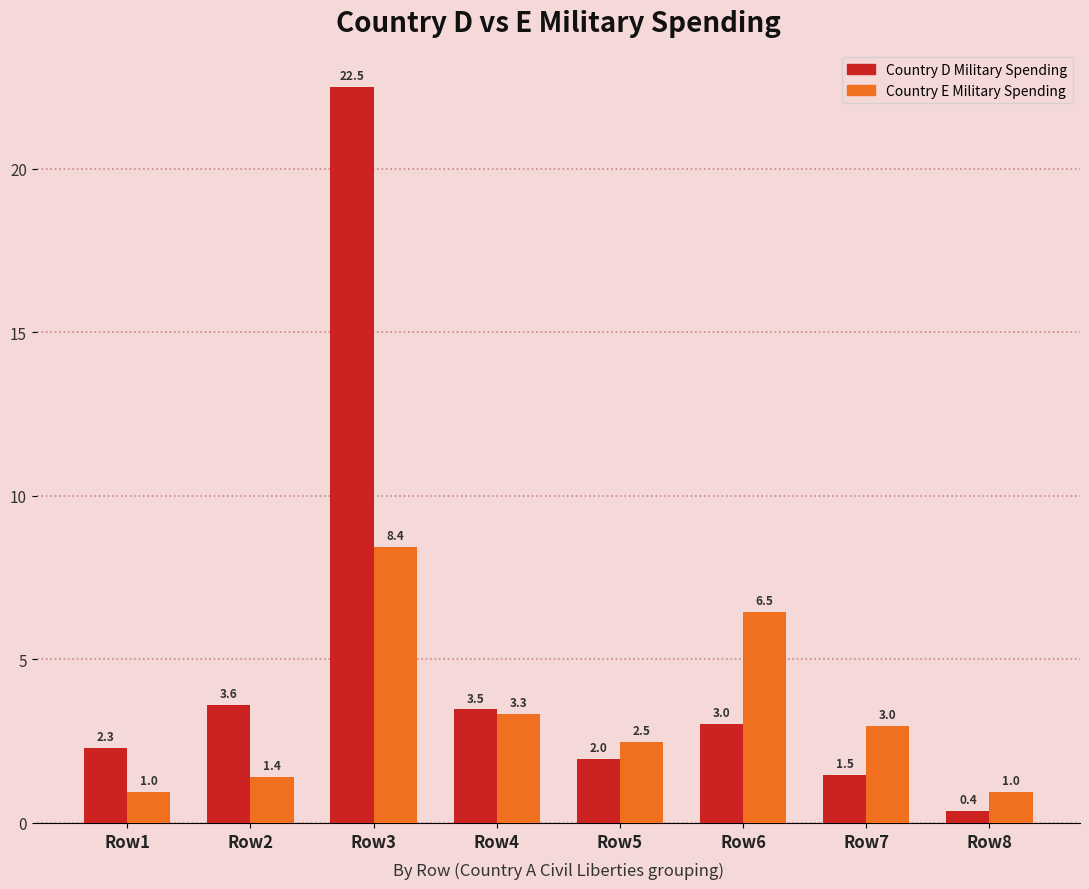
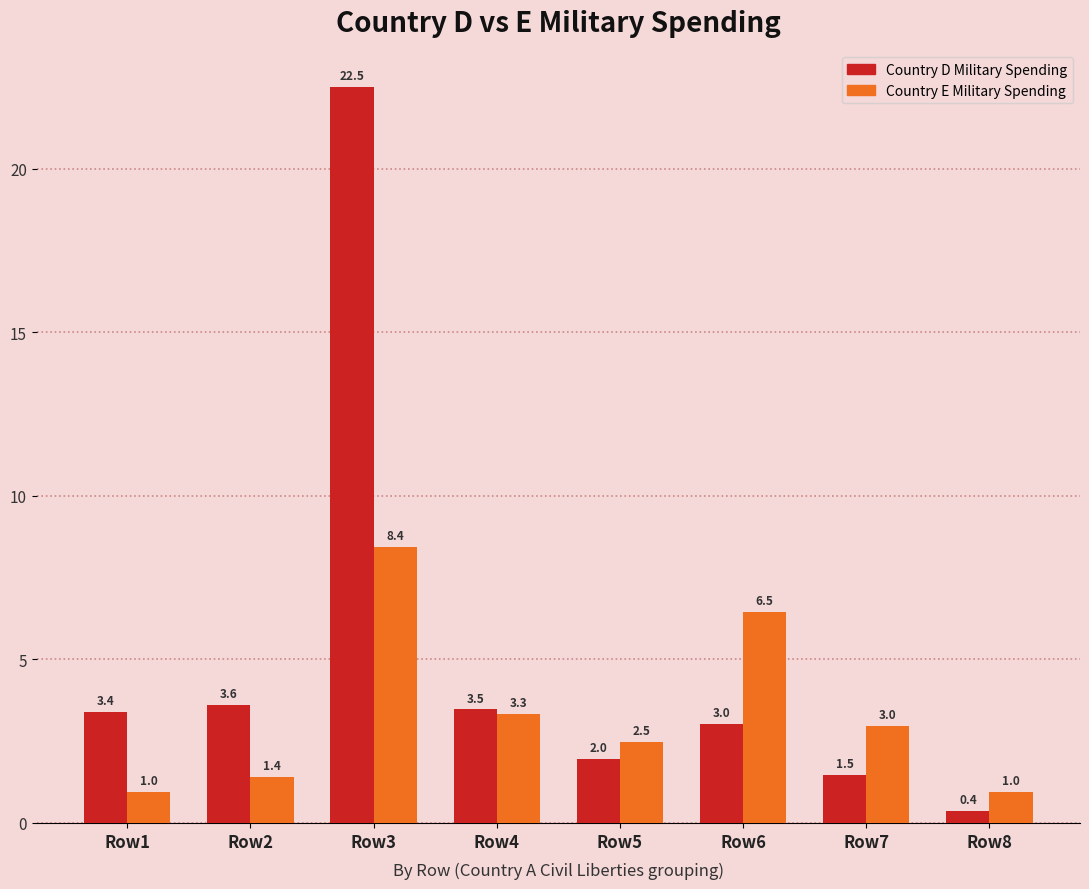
Country D Military Spending, Row1: 2.3 -> 3.4
